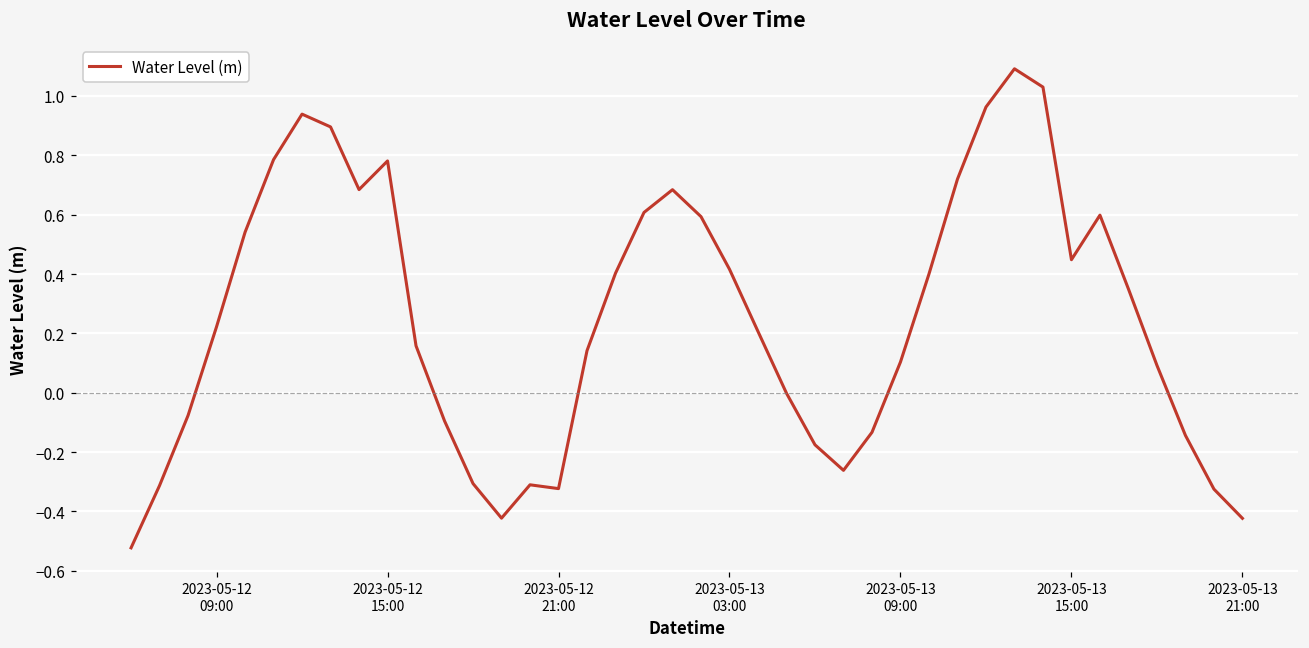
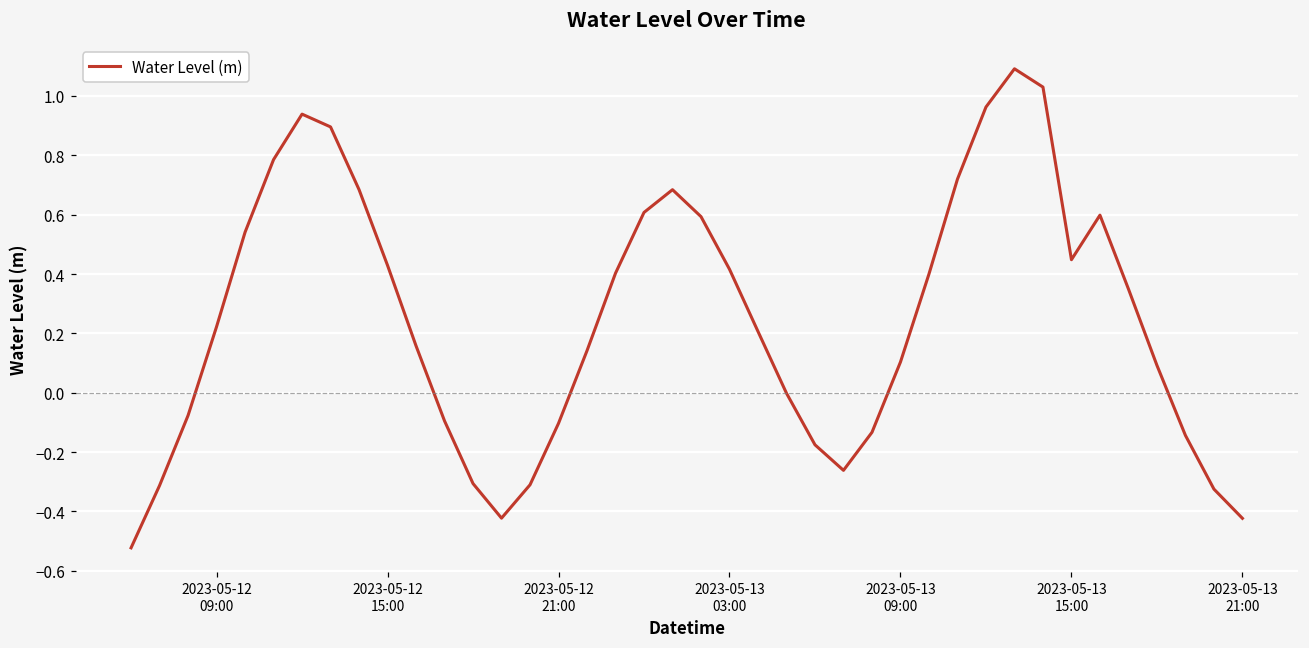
2023-05-12 15:00: 0.78 -> 0.43
2023-05-12 21:00: -0.32 -> -0.10
